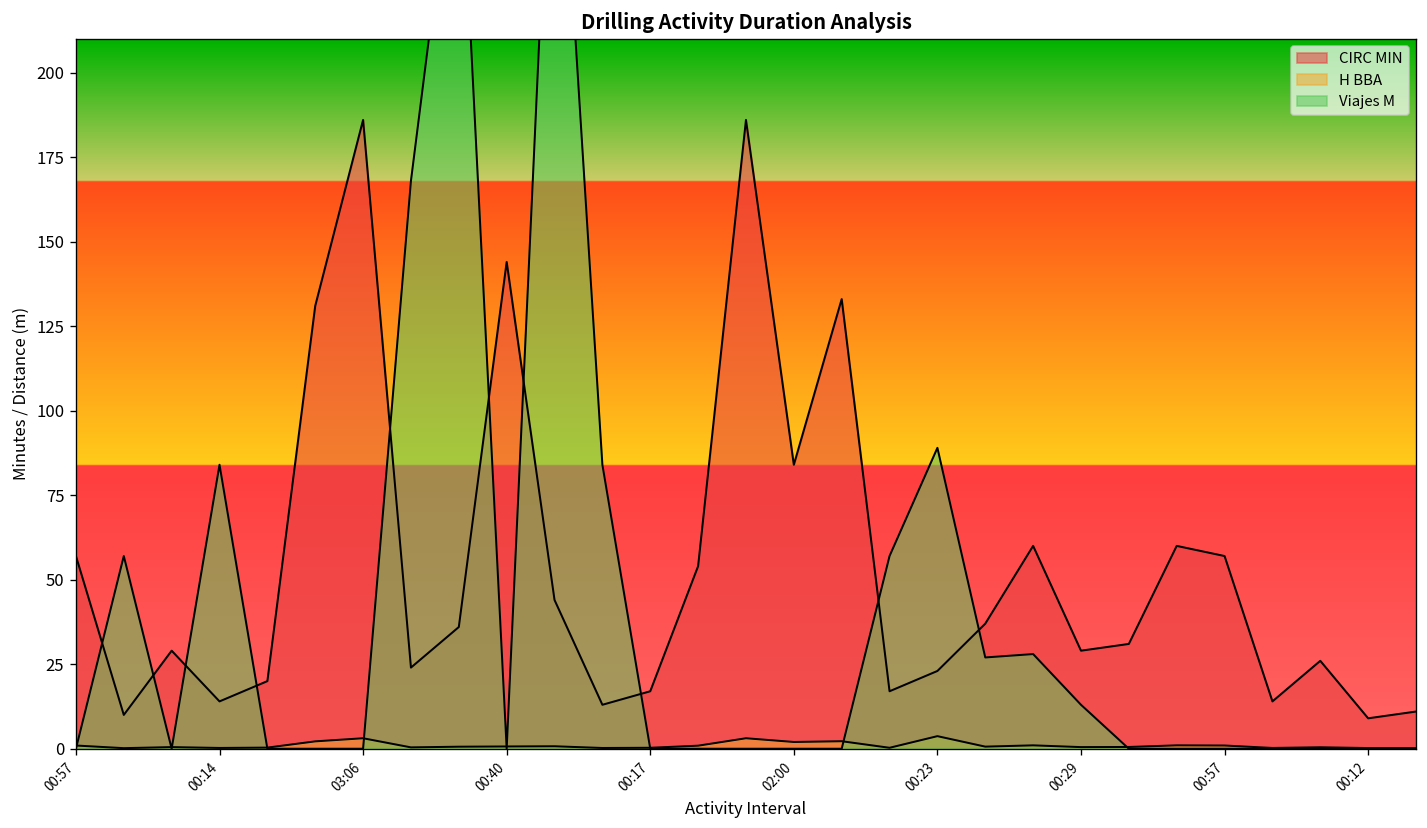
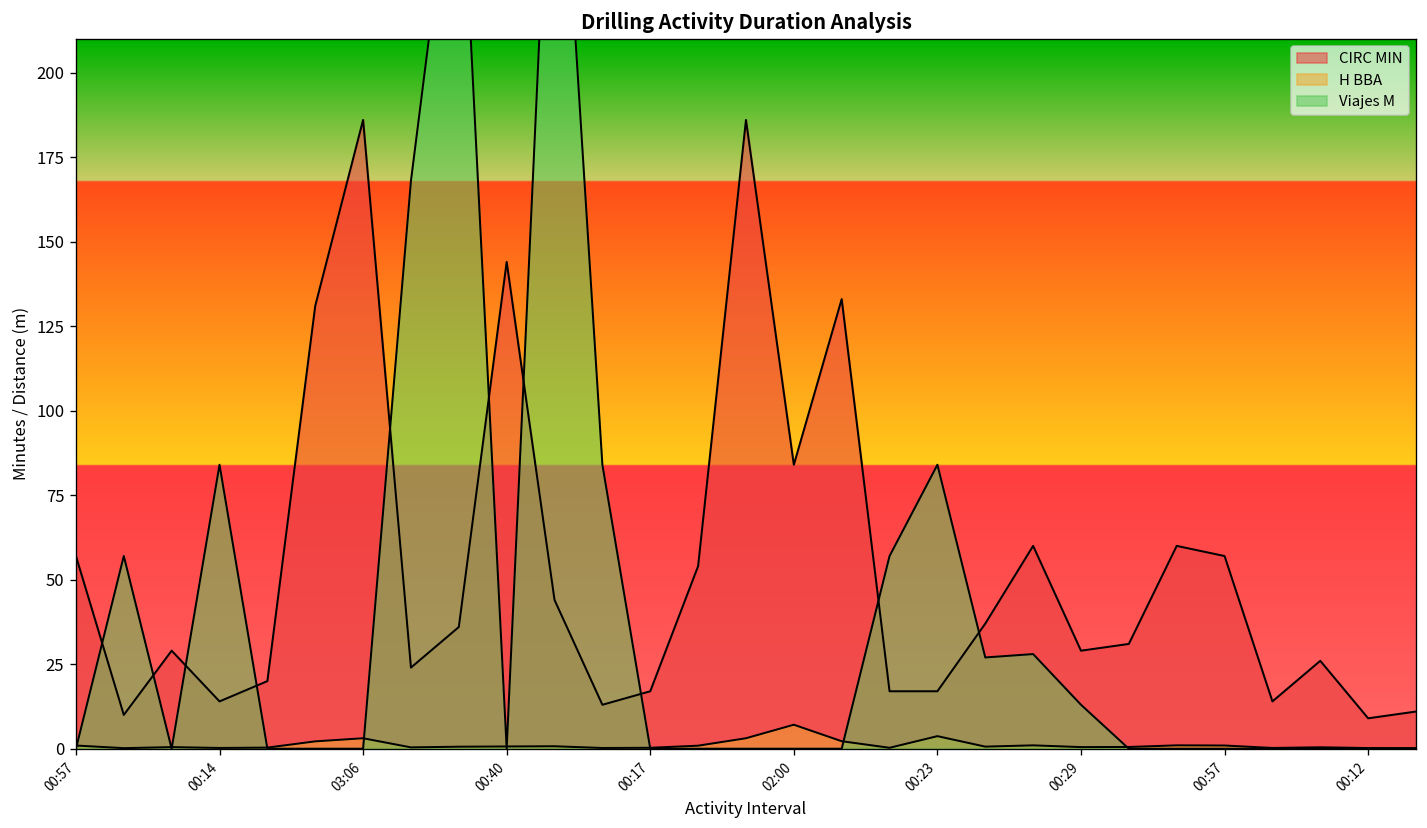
H BBA, 02:00: 2 -> 7
CIRC MIN, 00:23: 23 -> 17
Viajes M, 00:23: 89 -> 84
